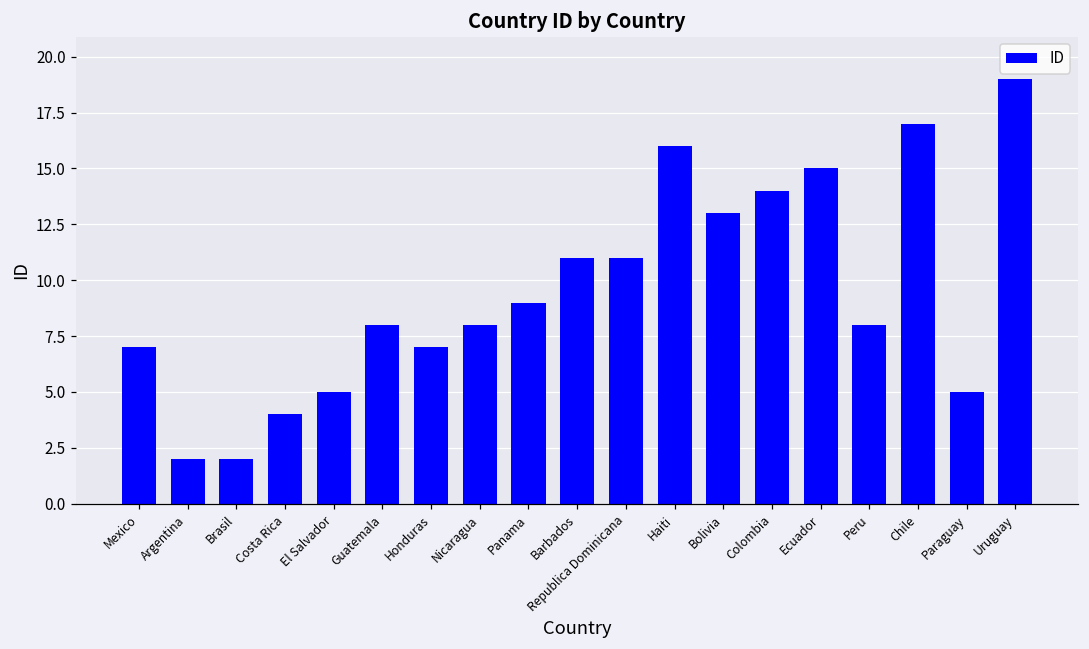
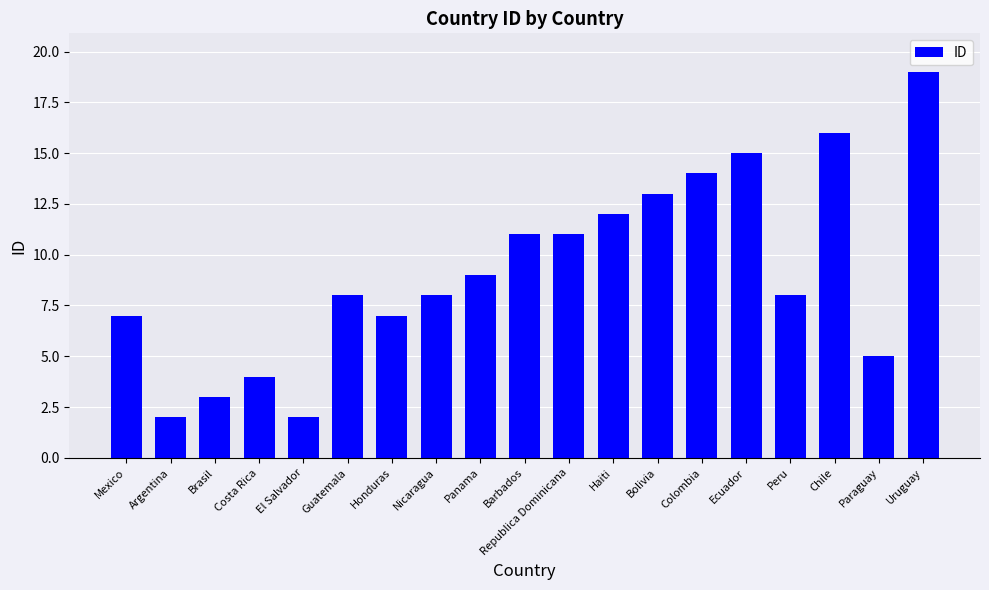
Brasil: 2 -> 3
El Salvador: 5 -> 2
Haiti: 16 -> 12
Chile: 17 -> 16
